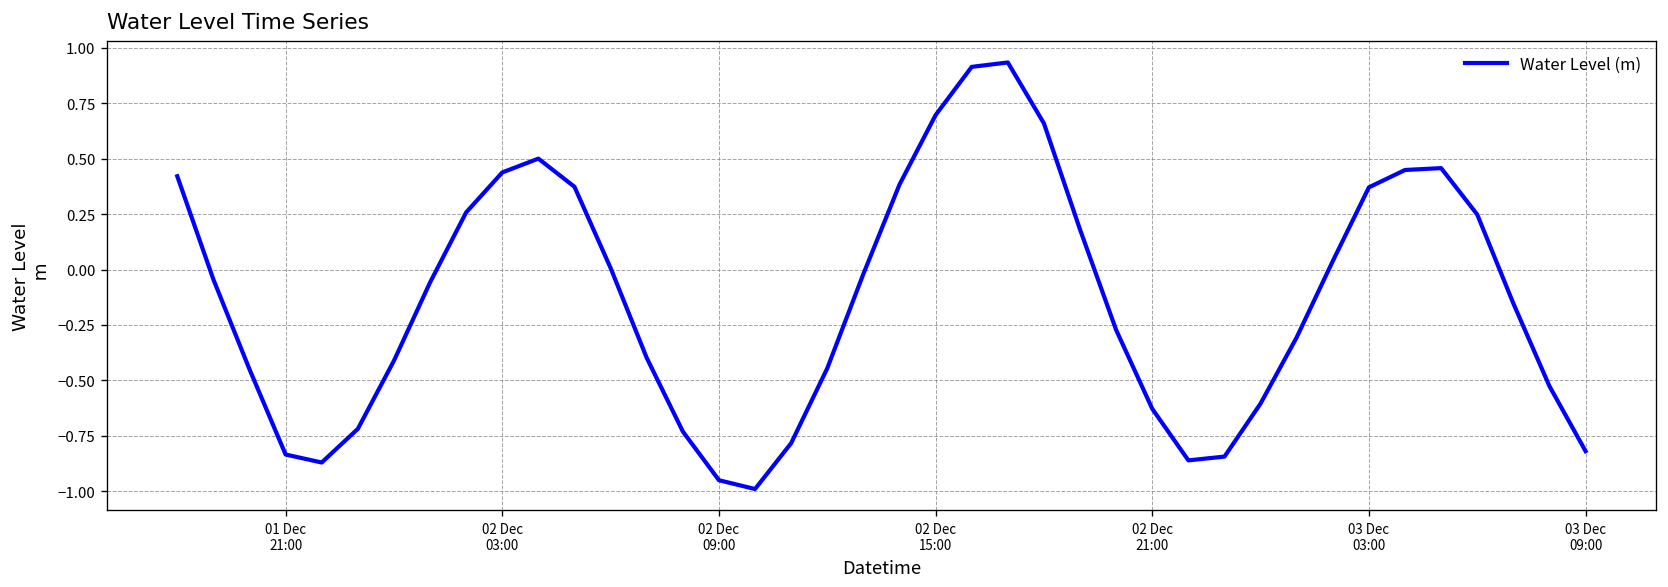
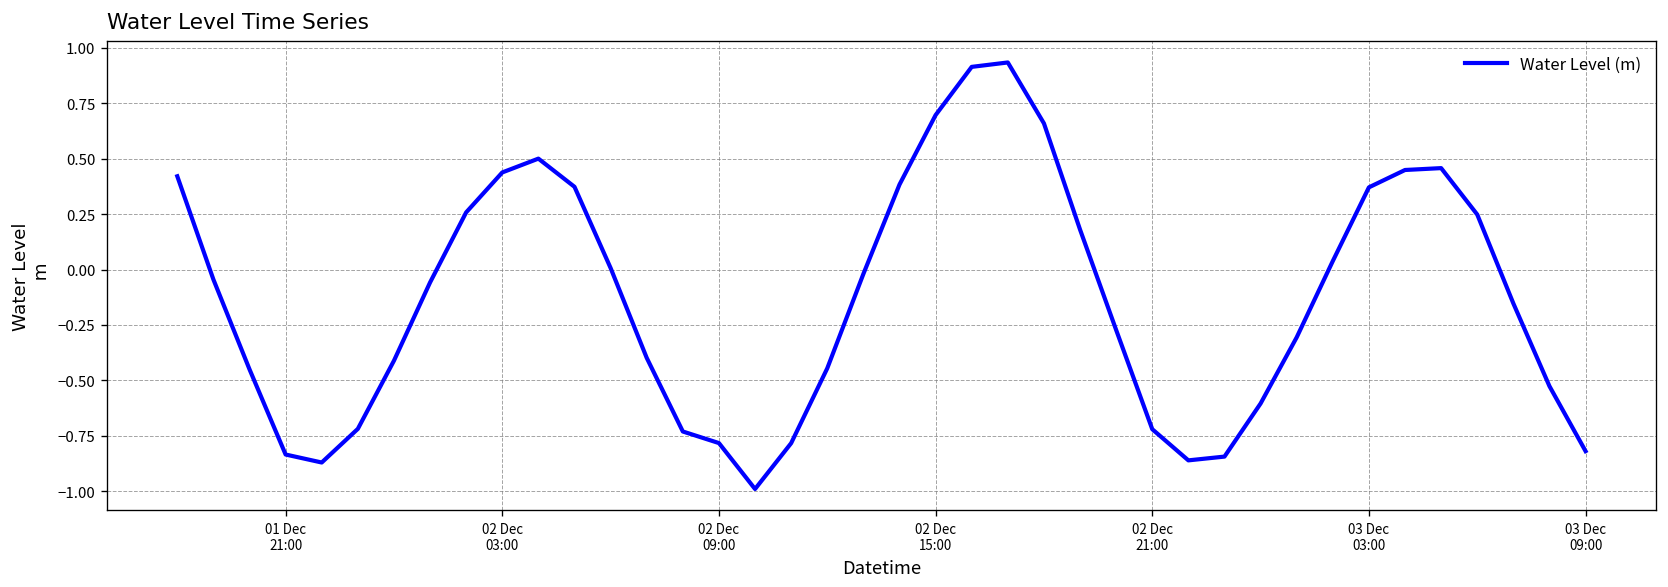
02 Dec 09:00: -0.95 -> -0.78
02 Dec 21:00: -0.63 -> -0.72
